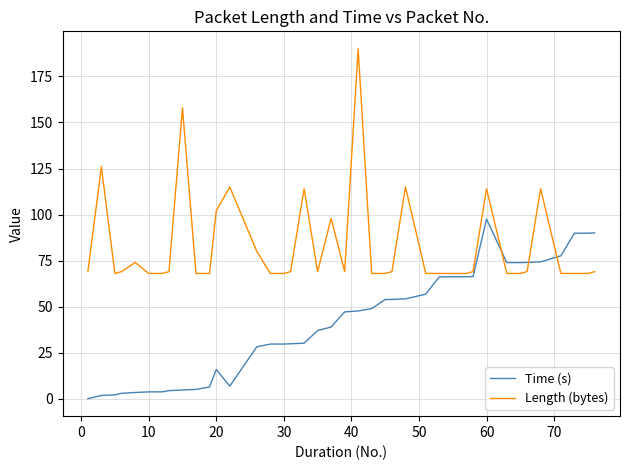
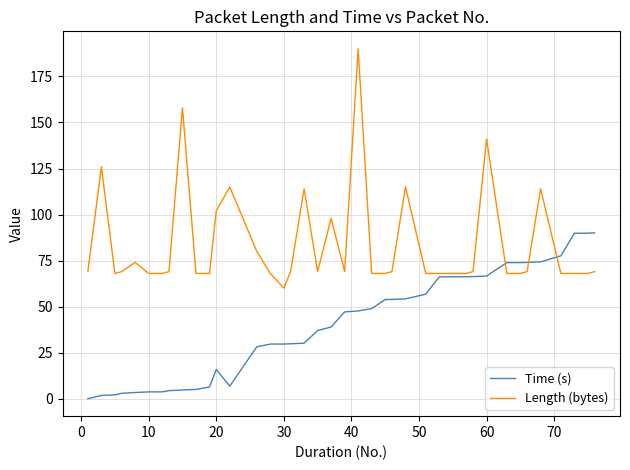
Length (bytes), 30: 68 -> 60
Time (s), 60: 98 -> 67
Length (bytes), 60: 114 -> 141
